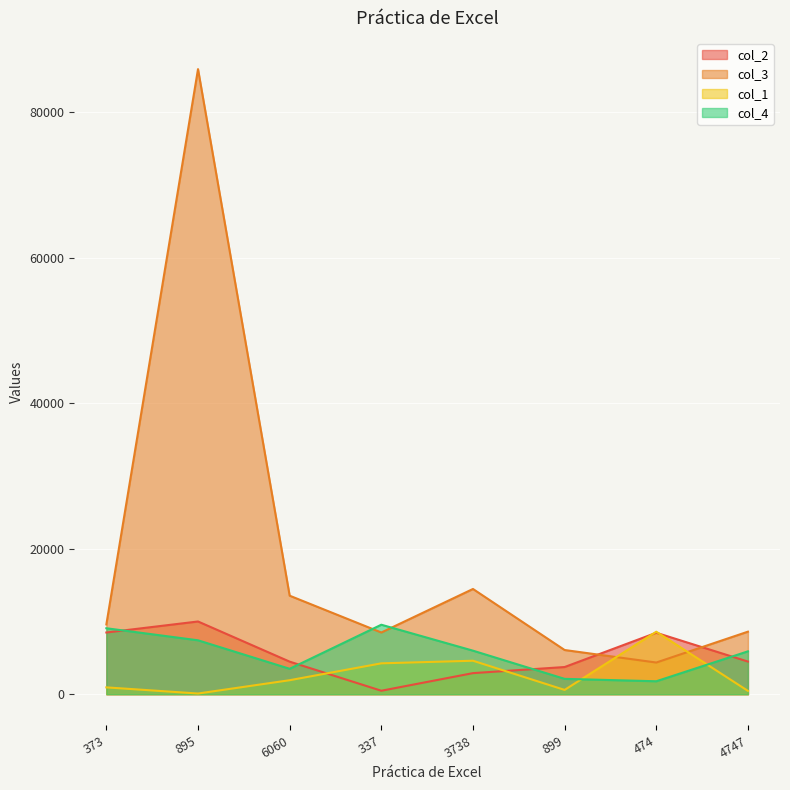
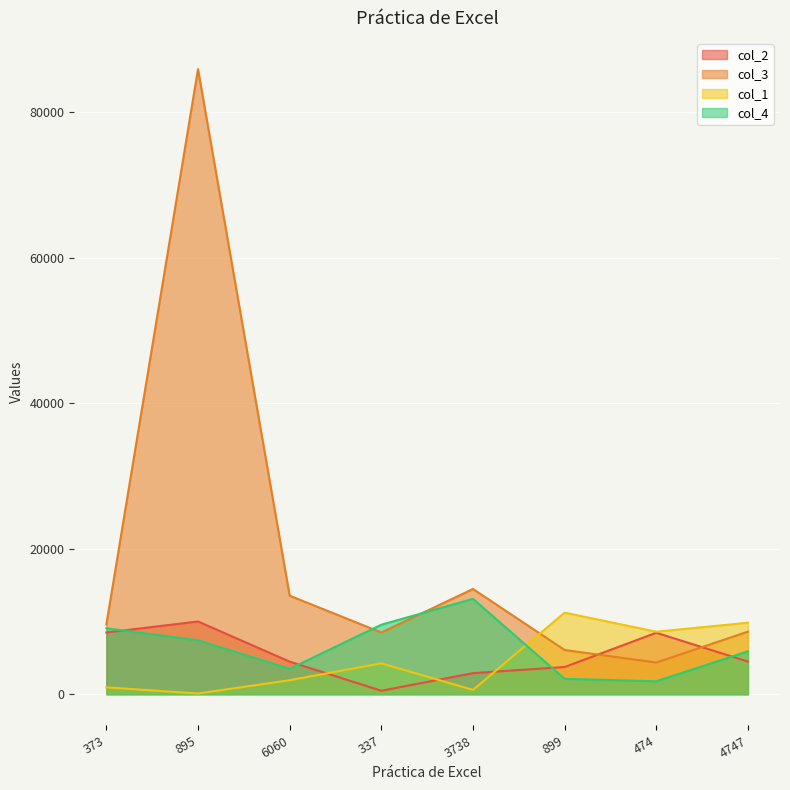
col_1, 3738: 5000 -> 1000
col_4, 3738: 6000 -> 13000
col_1, 899: 1000 -> 11000
col_1, 4747: 0 -> 10000
